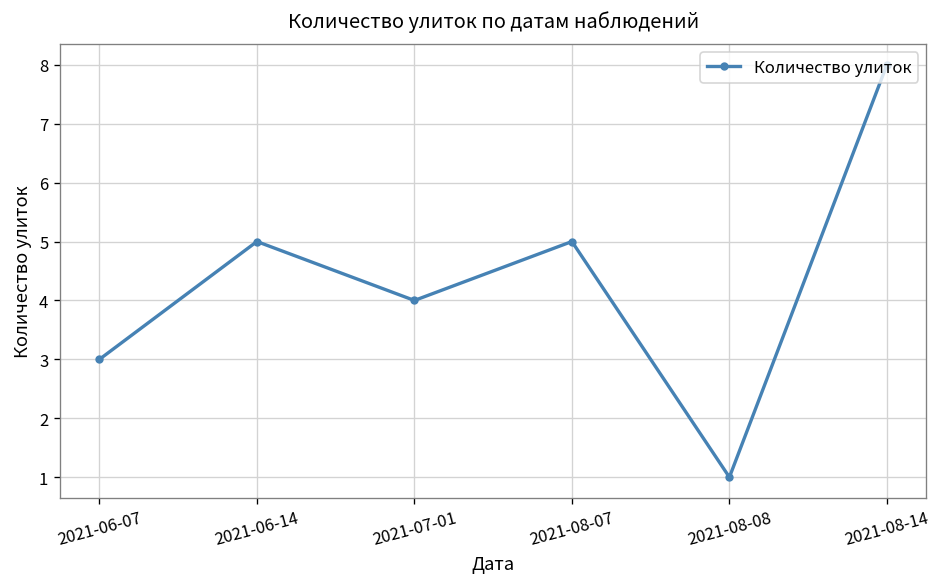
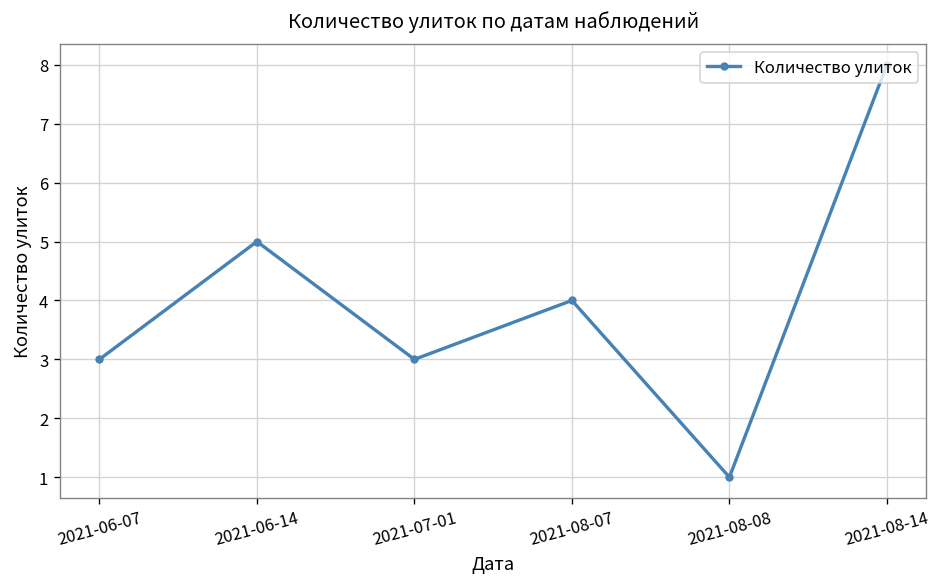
2021-07-01: 4 -> 3
2021-08-07: 5 -> 4
